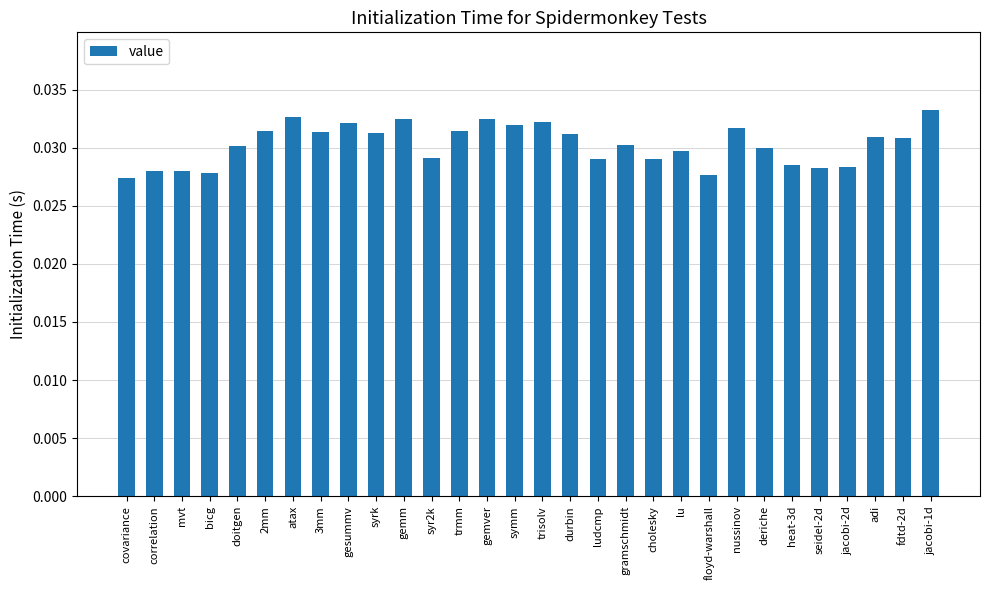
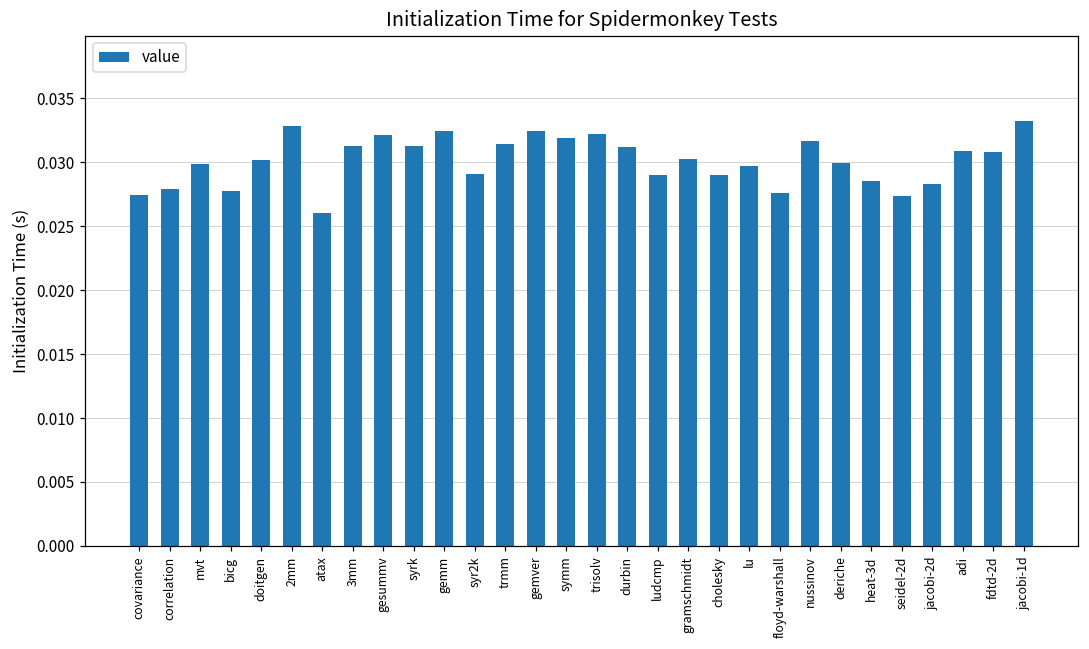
mvt: 0.0280 -> 0.0299
2mm: 0.0314 -> 0.0329
atax: 0.0327 -> 0.0261
seidel-2d: 0.0283 -> 0.0274
